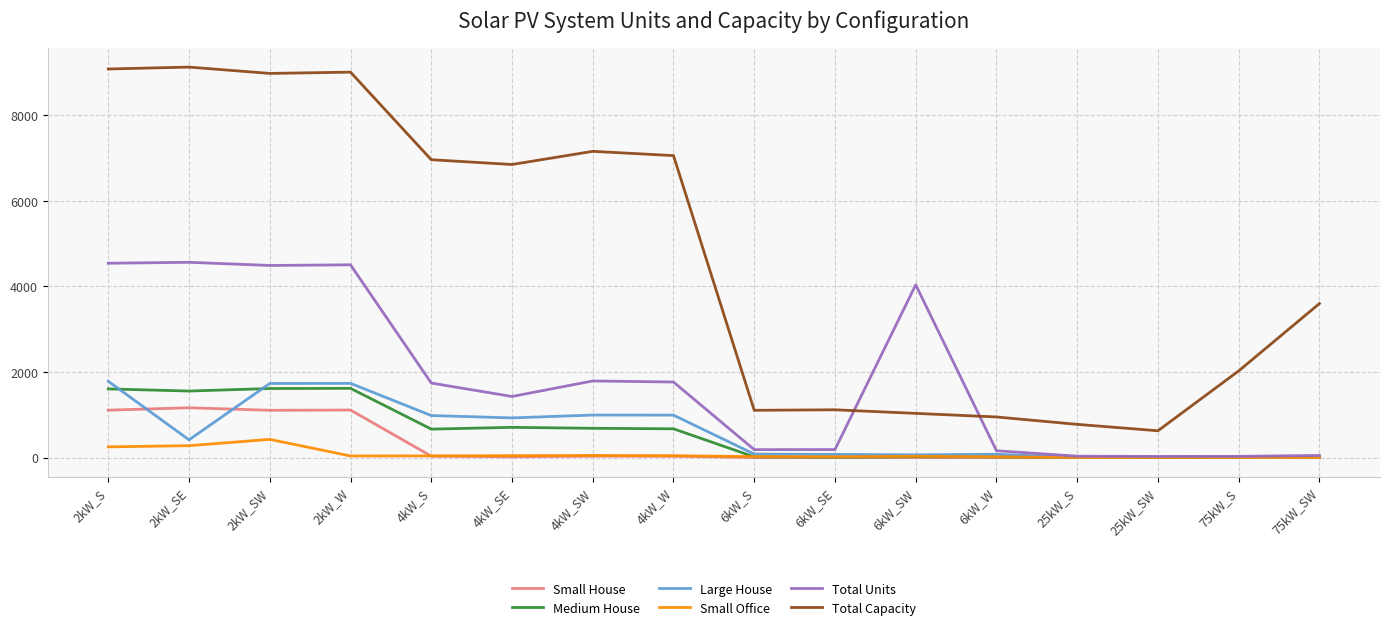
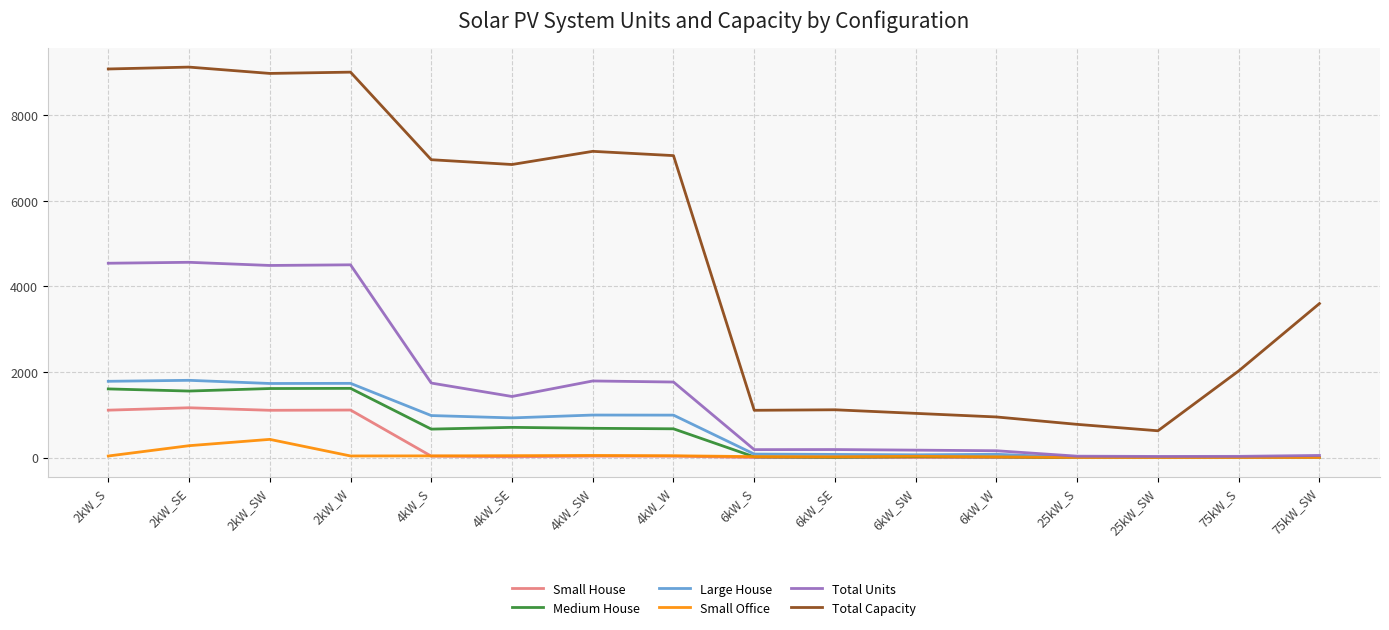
Small Office, 2kW_S: 200 -> 0
Large House, 2kW_SE: 400 -> 1800
Total Units, 6kW_SW: 4000 -> 200
